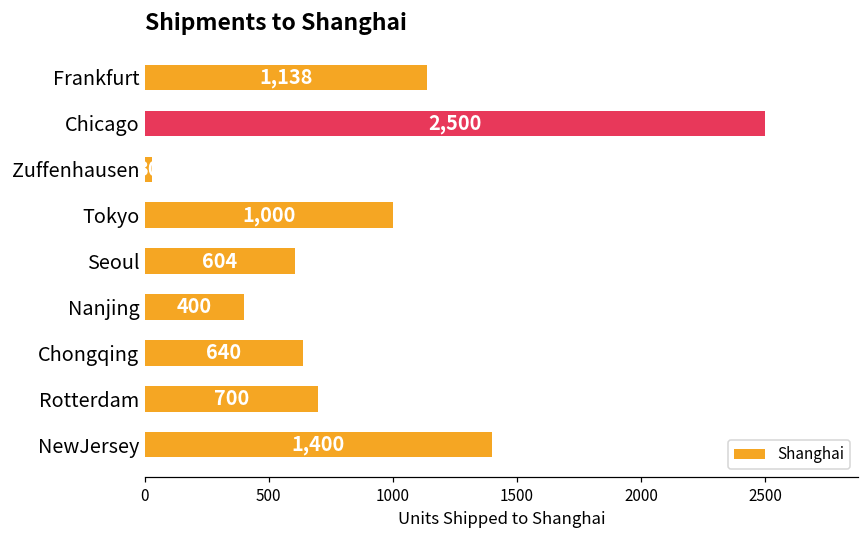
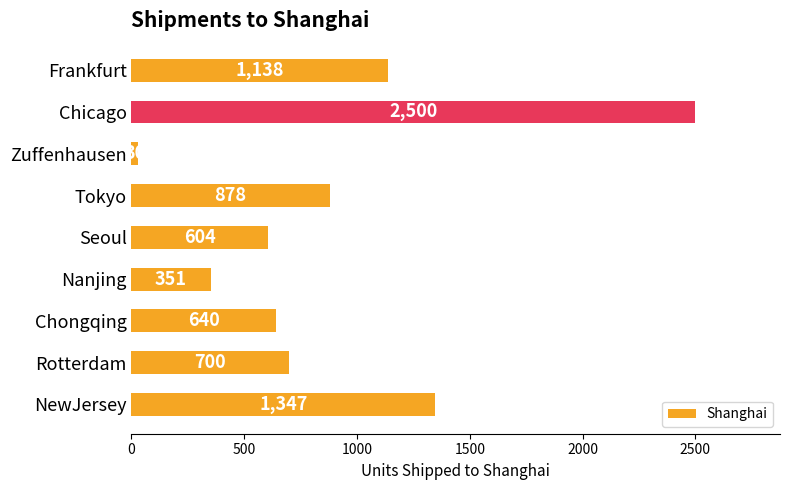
Tokyo: 1,000 -> 878
Nanjing: 400 -> 351
NewJersey: 1,400 -> 1,347
